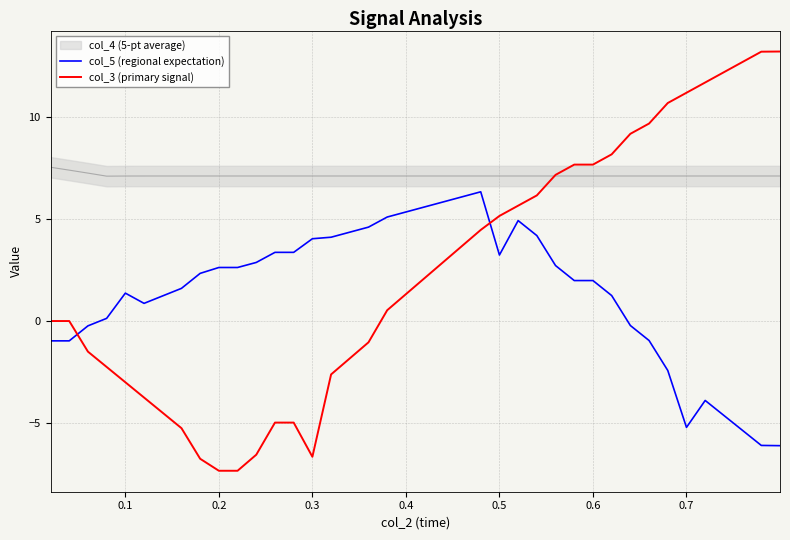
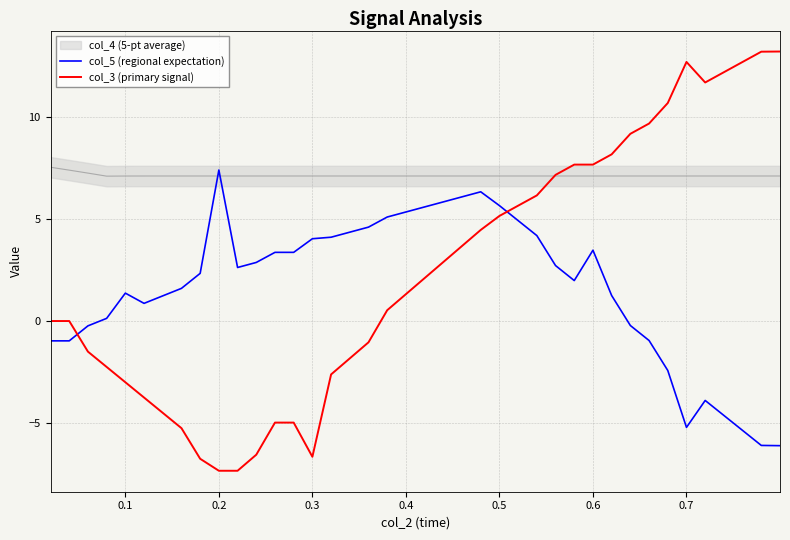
col_5 (regional expectation), 0.2: 2.6 -> 7.4
col_5 (regional expectation), 0.5: 3.2 -> 5.6
col_5 (regional expectation), 0.6: 2.0 -> 3.5
col_3 (primary signal), 0.7: 11.2 -> 12.7
